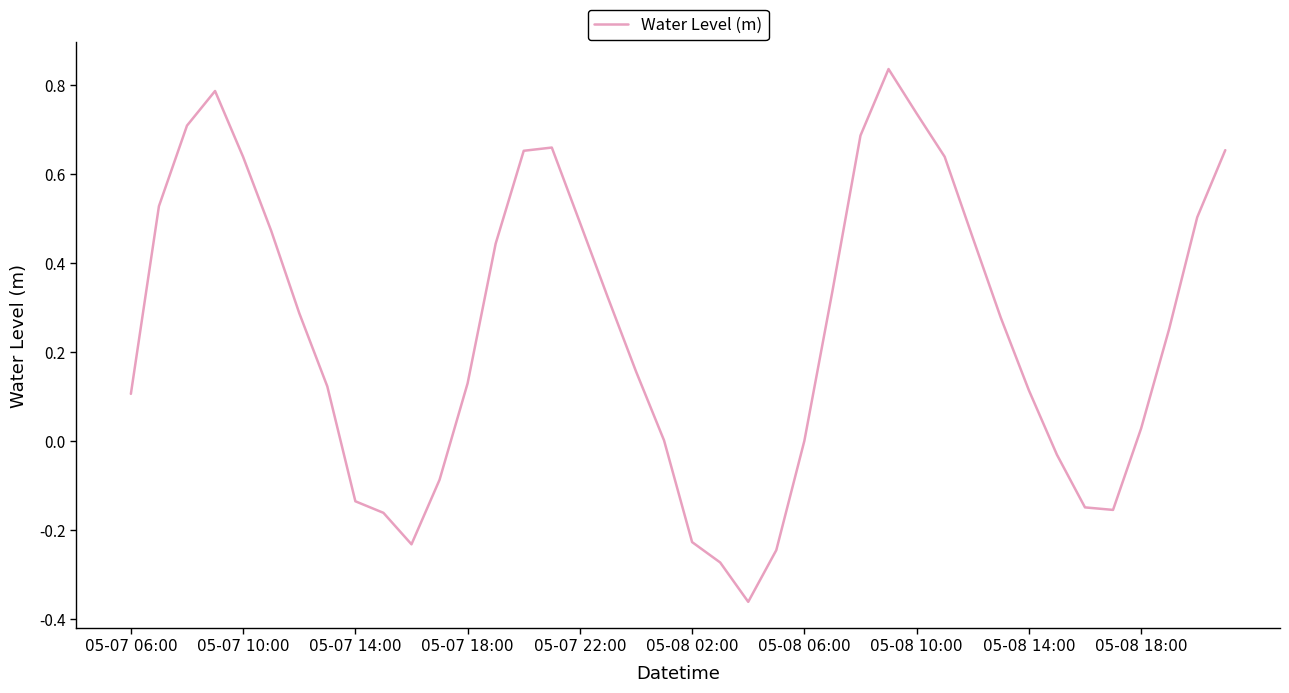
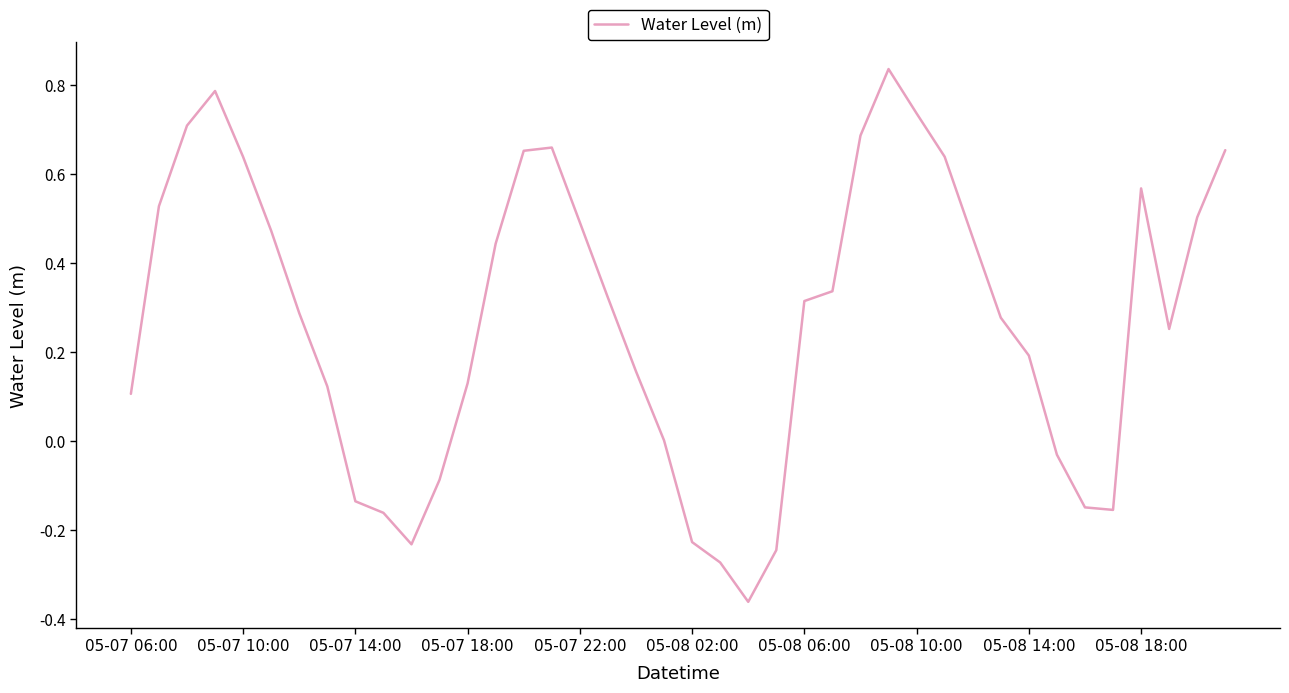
05-08 06:00: 0.00 -> 0.31
05-08 14:00: 0.11 -> 0.19
05-08 18:00: 0.03 -> 0.57
